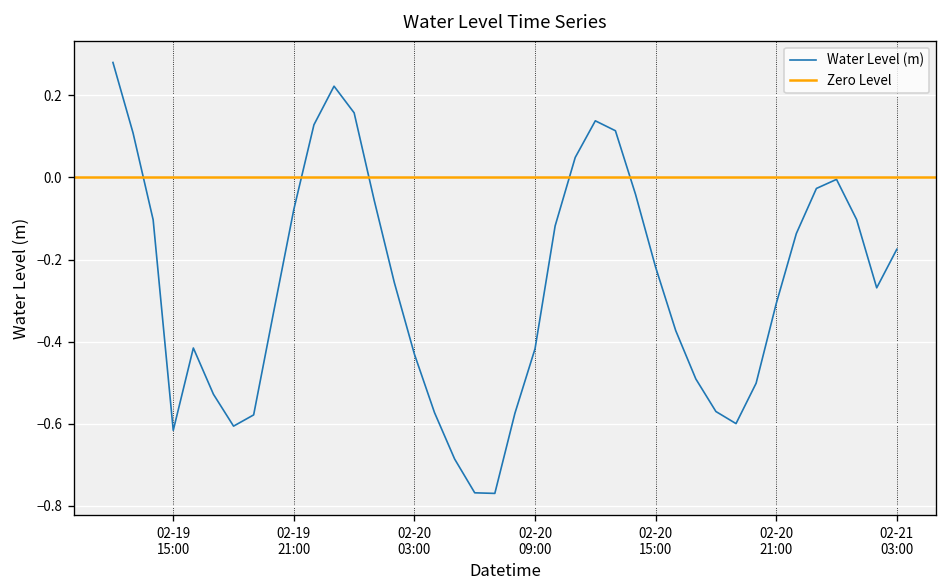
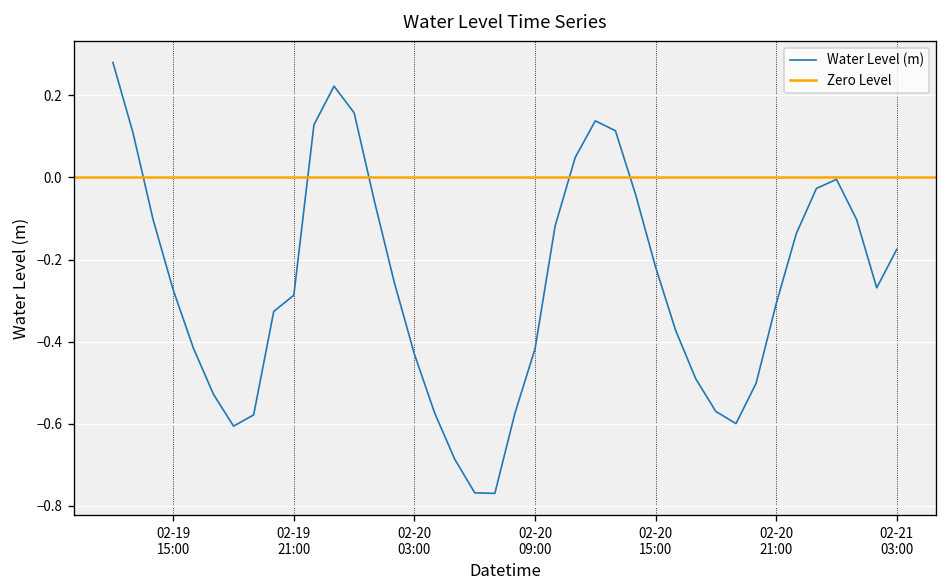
02-19 15:00: -0.62 -> -0.27
02-19 21:00: -0.08 -> -0.29
